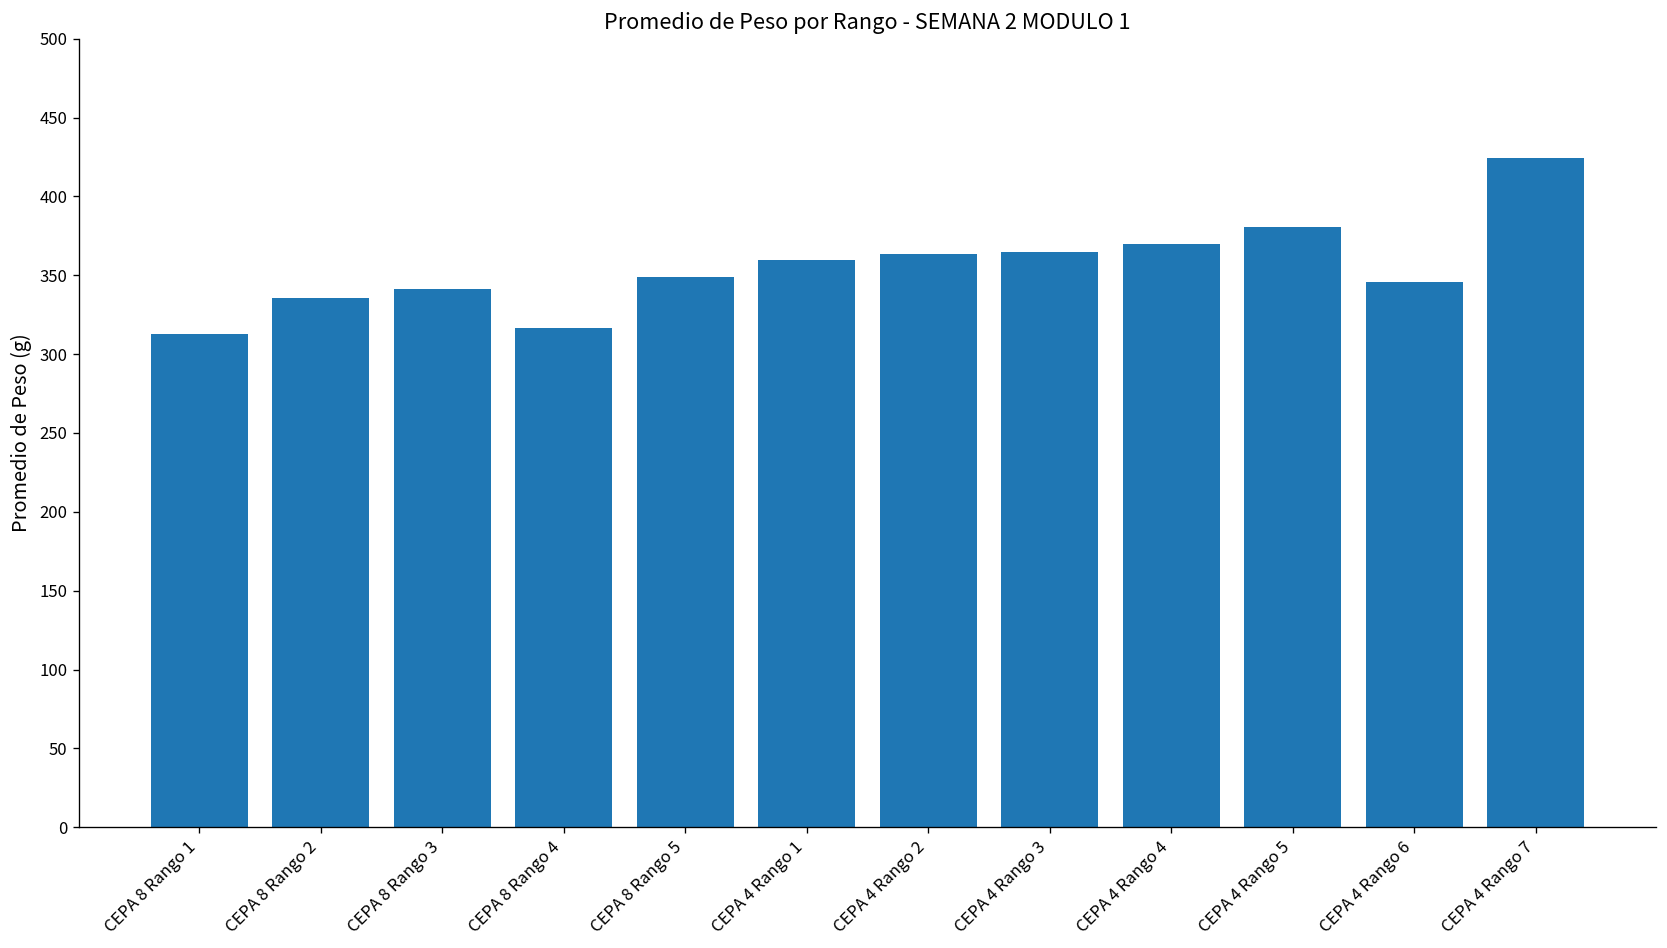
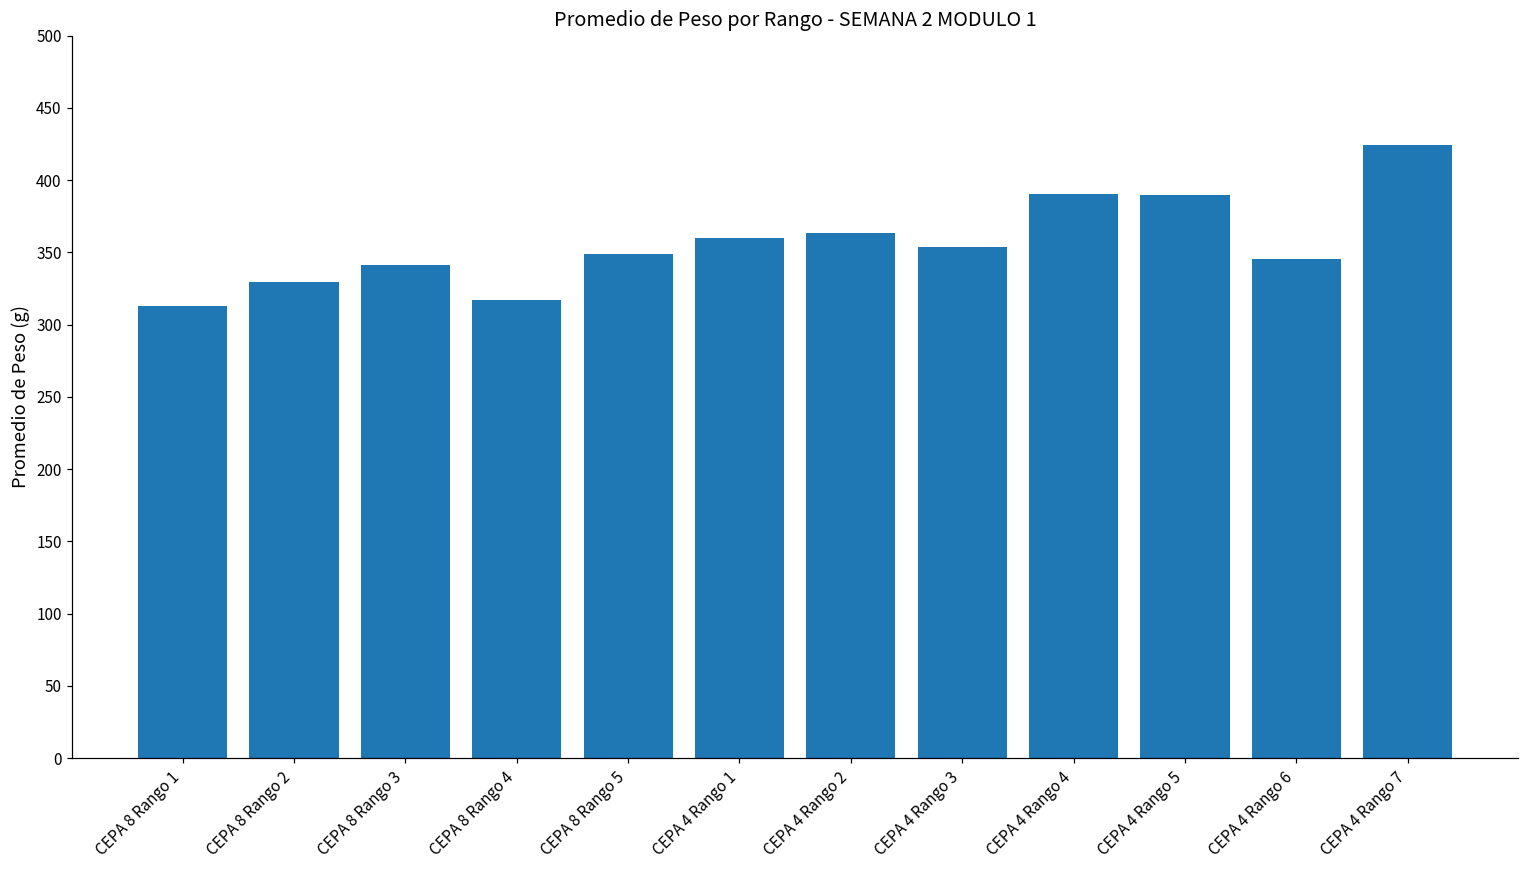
CEPA 8 Rango 2: 336 -> 329
CEPA 4 Rango 3: 365 -> 354
CEPA 4 Rango 4: 370 -> 391
CEPA 4 Rango 5: 381 -> 390
